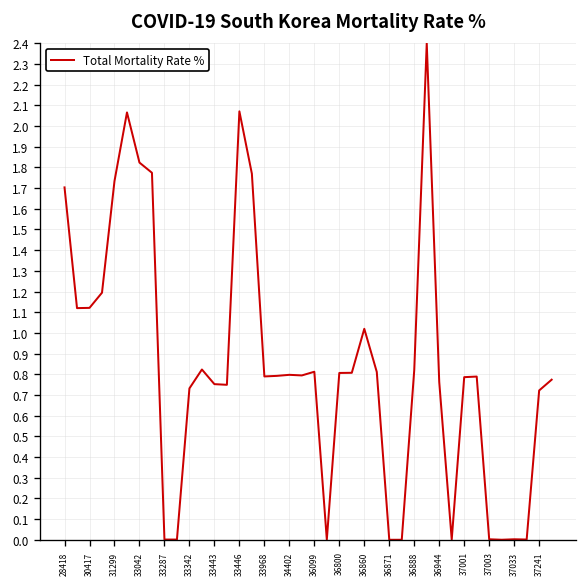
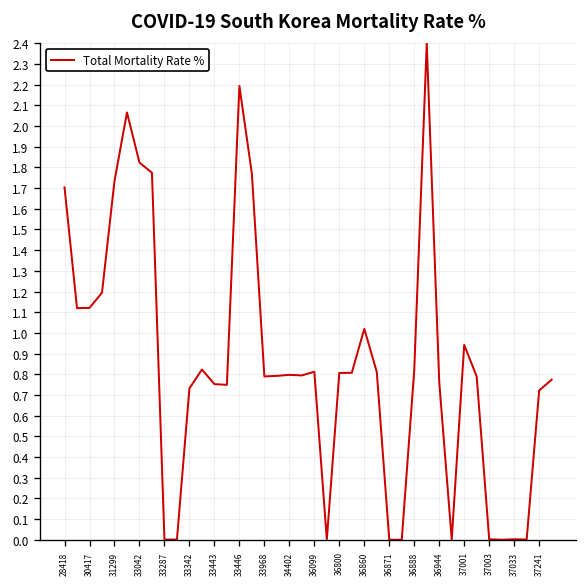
33446: 2.07 -> 2.19
37001: 0.79 -> 0.94
